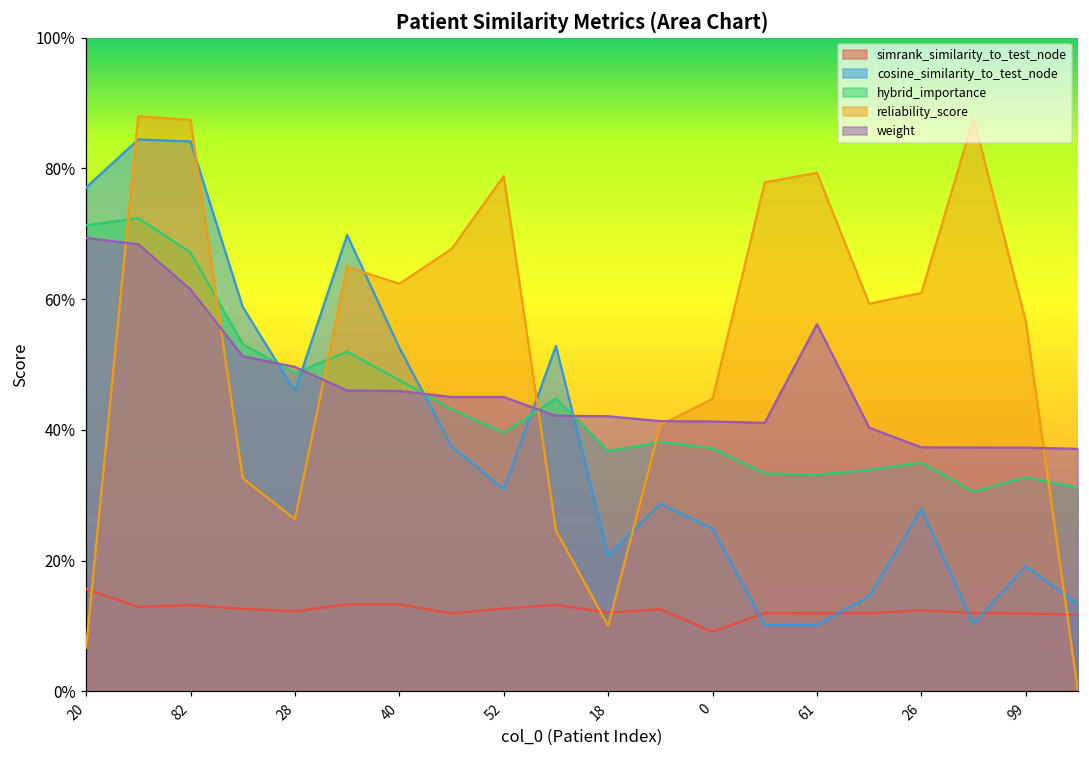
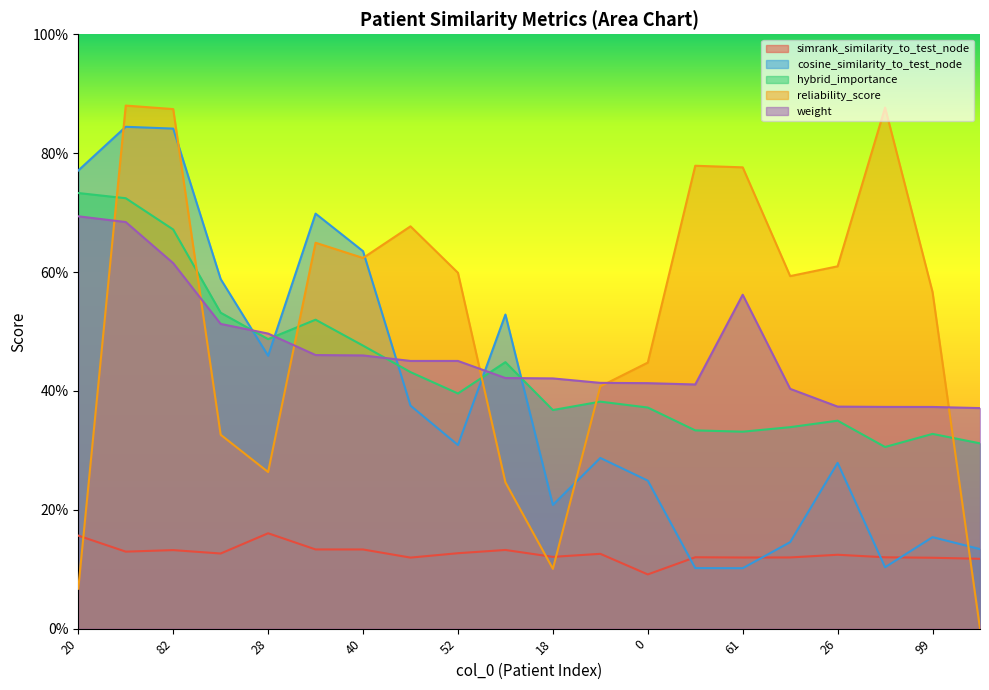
hybrid_importance, 20: 71% -> 73%
simrank_similarity_to_test_node, 28: 12% -> 16%
cosine_similarity_to_test_node, 40: 53% -> 64%
reliability_score, 52: 79% -> 60%
reliability_score, 61: 79% -> 78%
cosine_similarity_to_test_node, 99: 19% -> 15%
